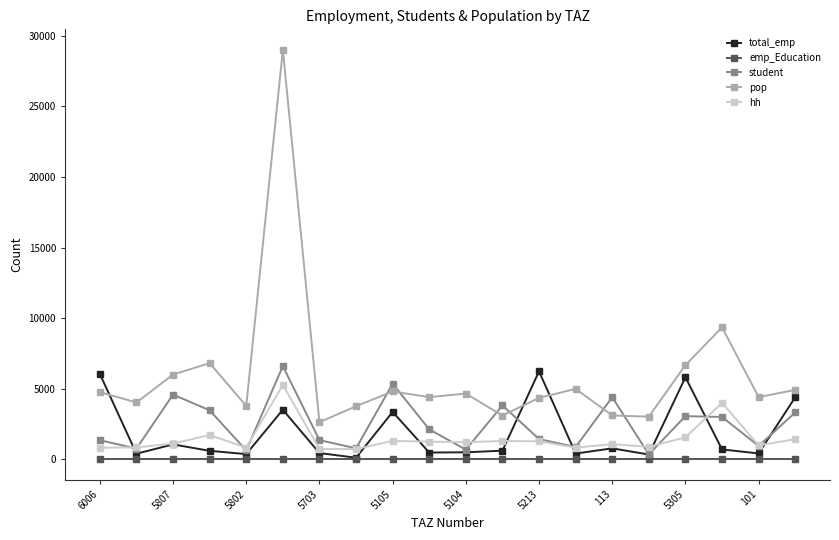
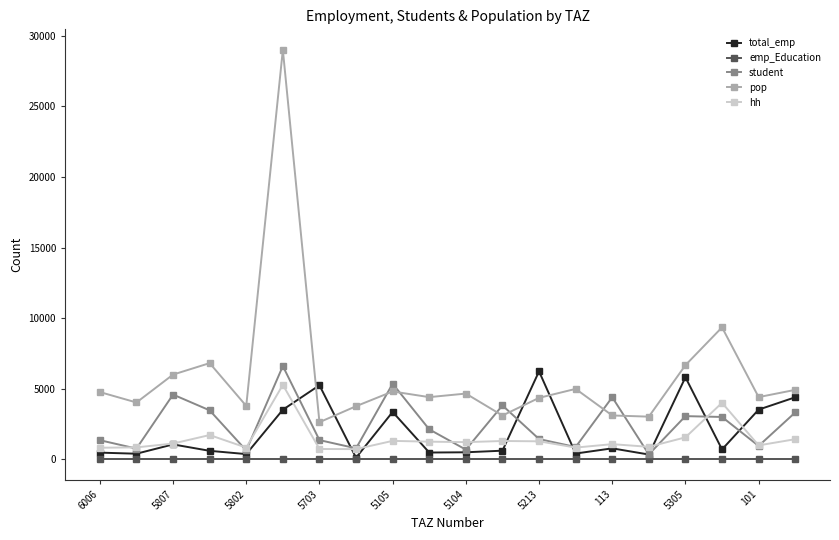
total_emp, 6006: 6000 -> 500
total_emp, 5703: 400 -> 5200
total_emp, 101: 400 -> 3500
